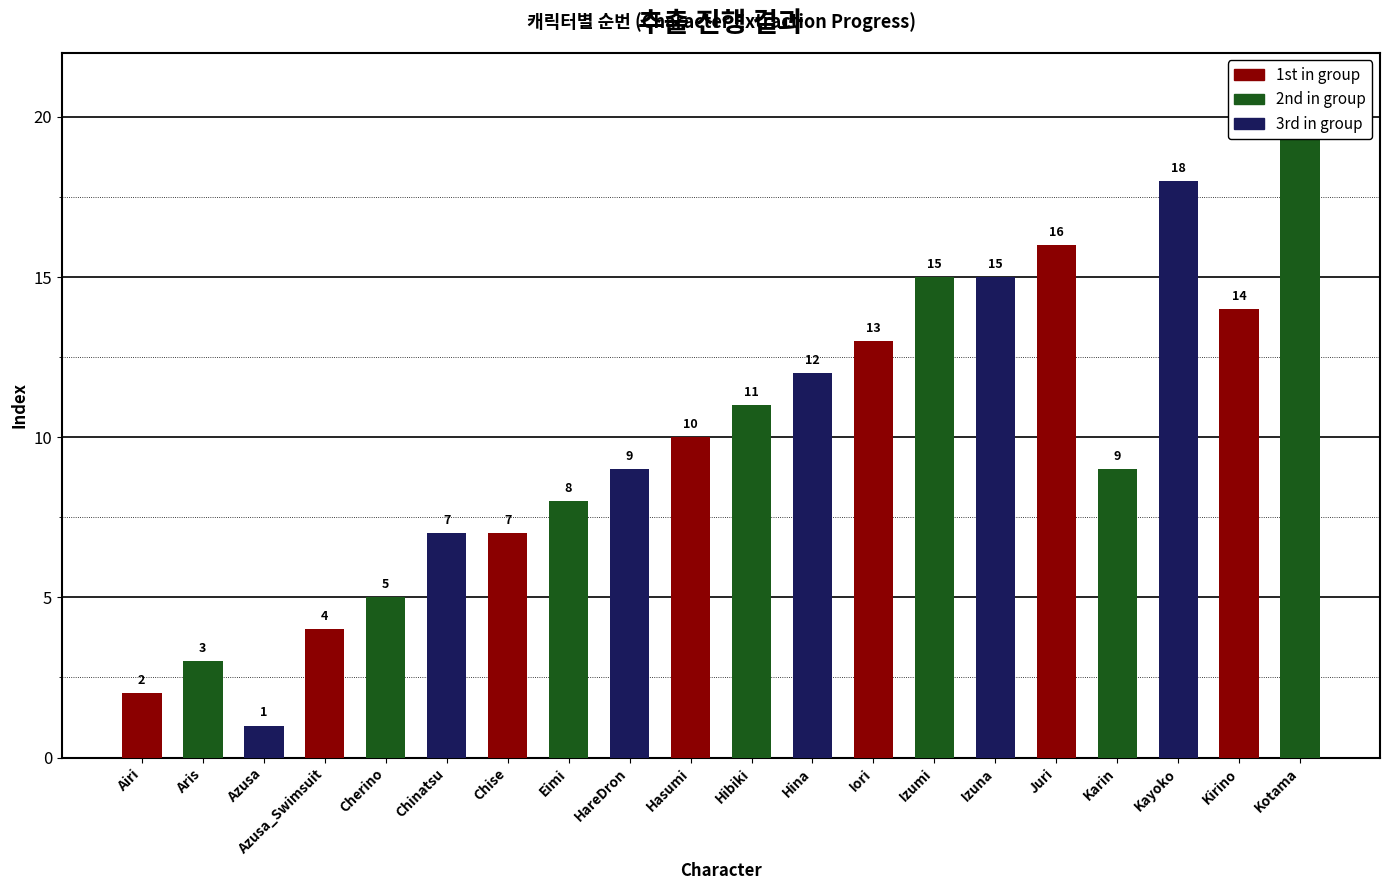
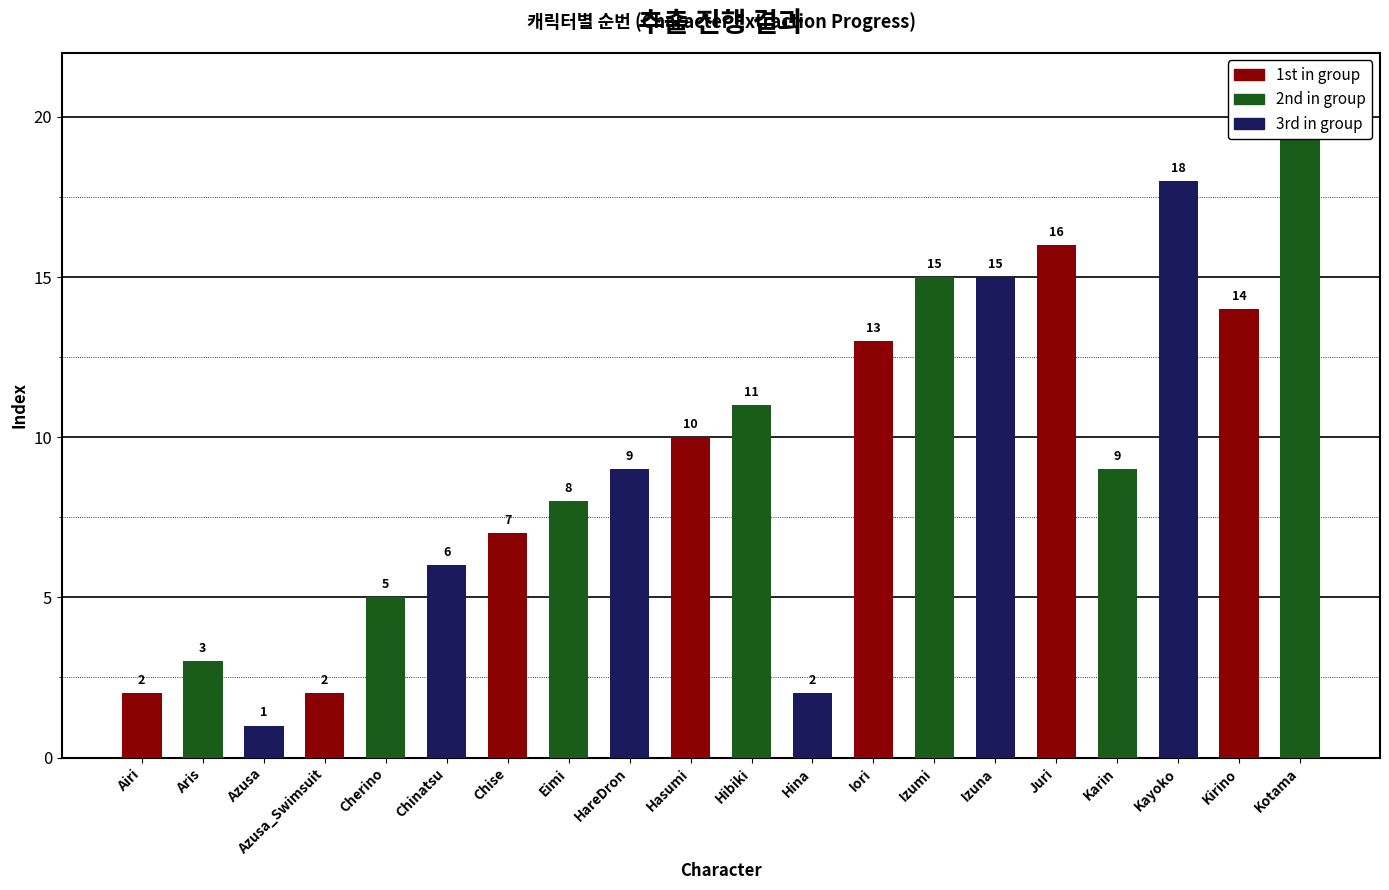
Azusa_Swimsuit: 4 -> 2
Chinatsu: 7 -> 6
Hina: 12 -> 2
